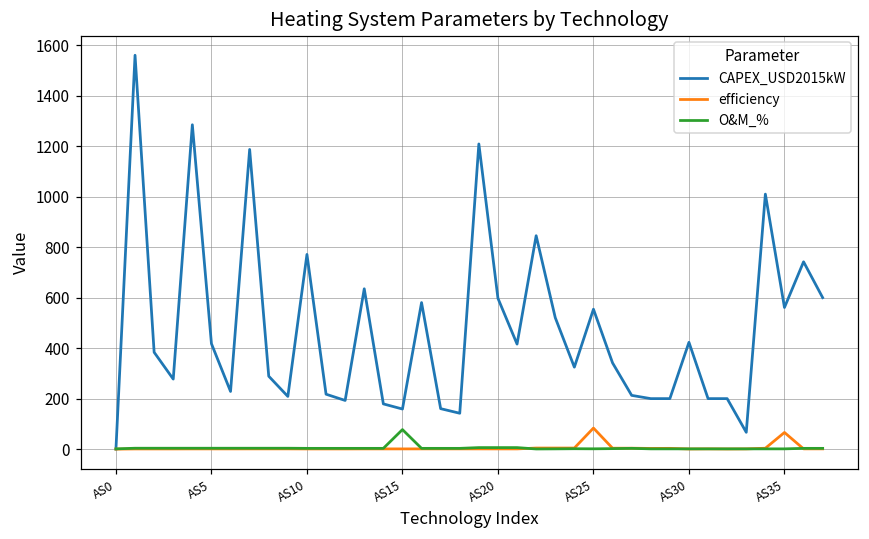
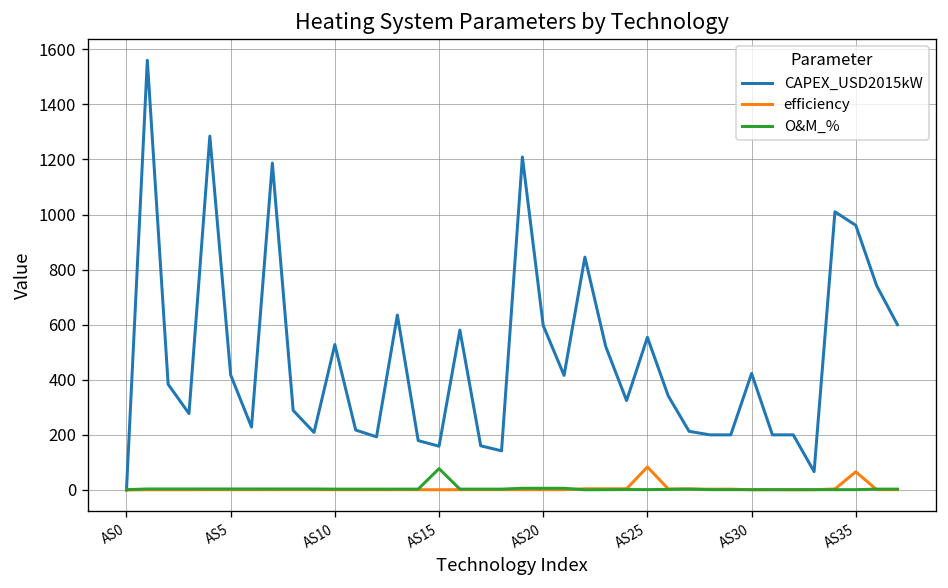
CAPEX_USD2015kW, AS10: 770 -> 530
CAPEX_USD2015kW, AS35: 560 -> 960
